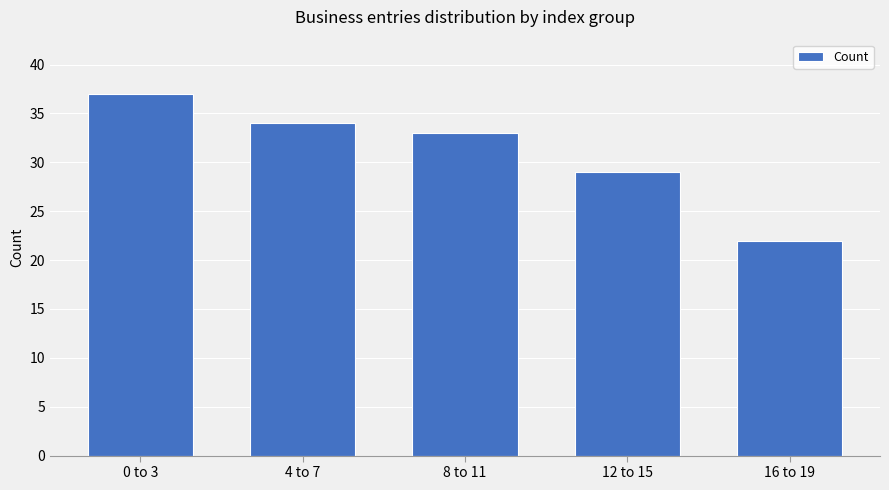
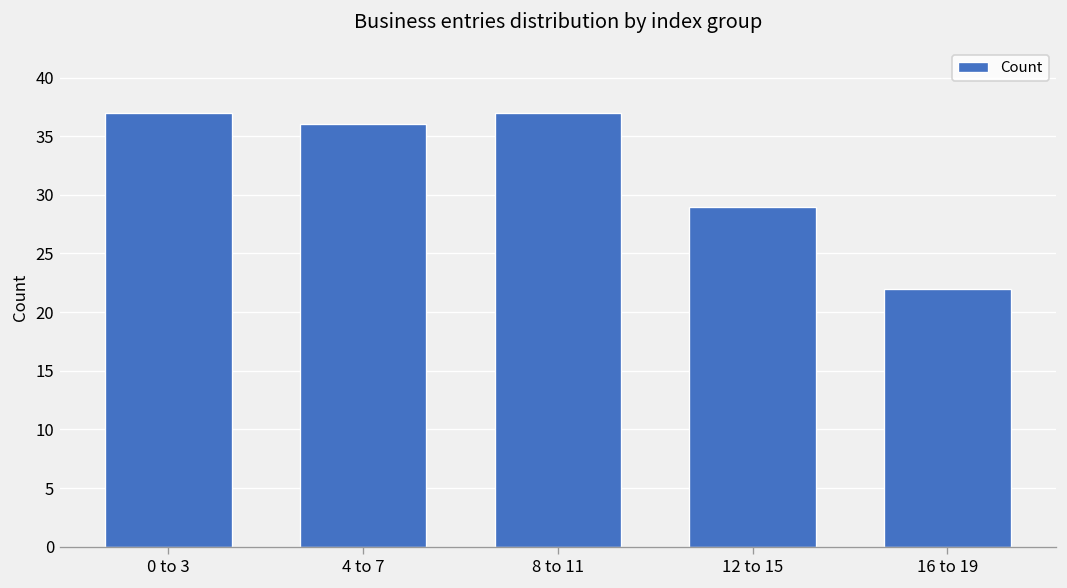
4 to 7: 34 -> 36
8 to 11: 33 -> 37
